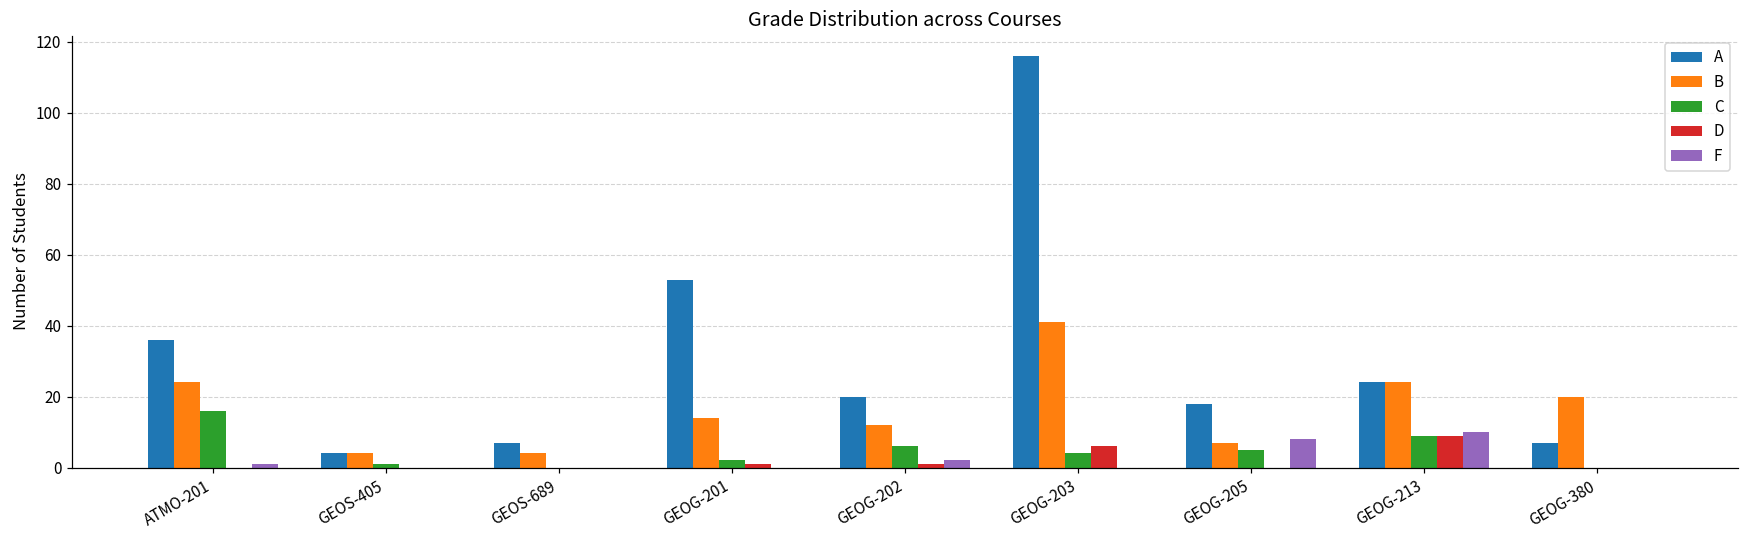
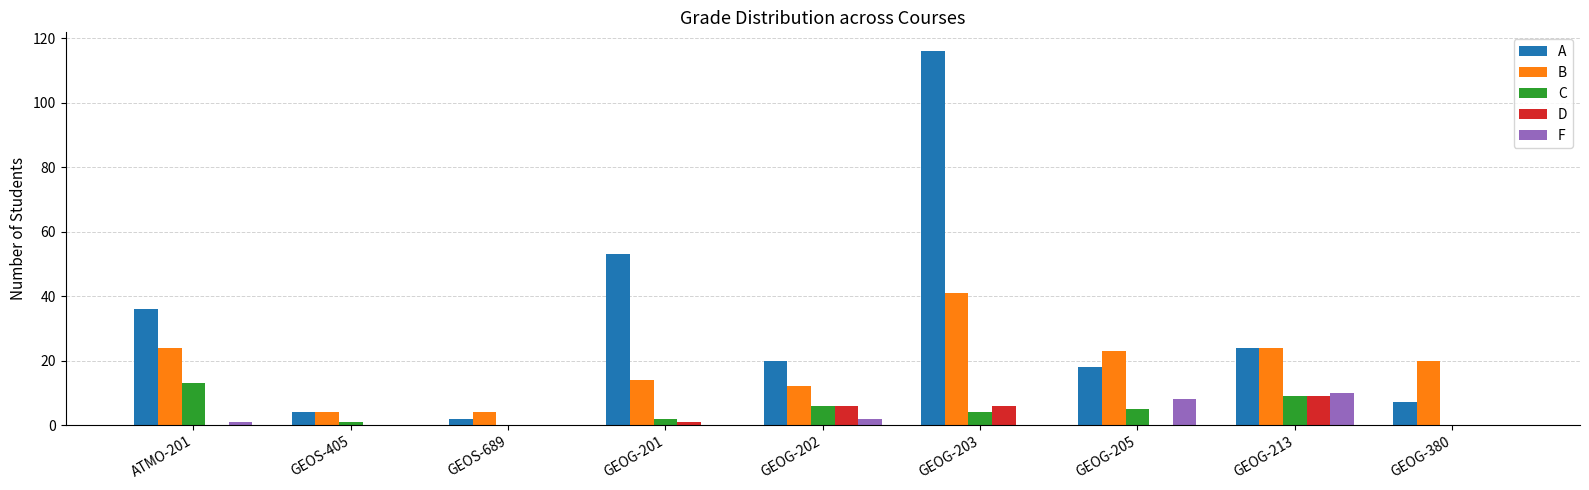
C, ATMO-201: 16 -> 13
A, GEOS-689: 7 -> 2
D, GEOG-202: 1 -> 6
B, GEOG-205: 7 -> 23
